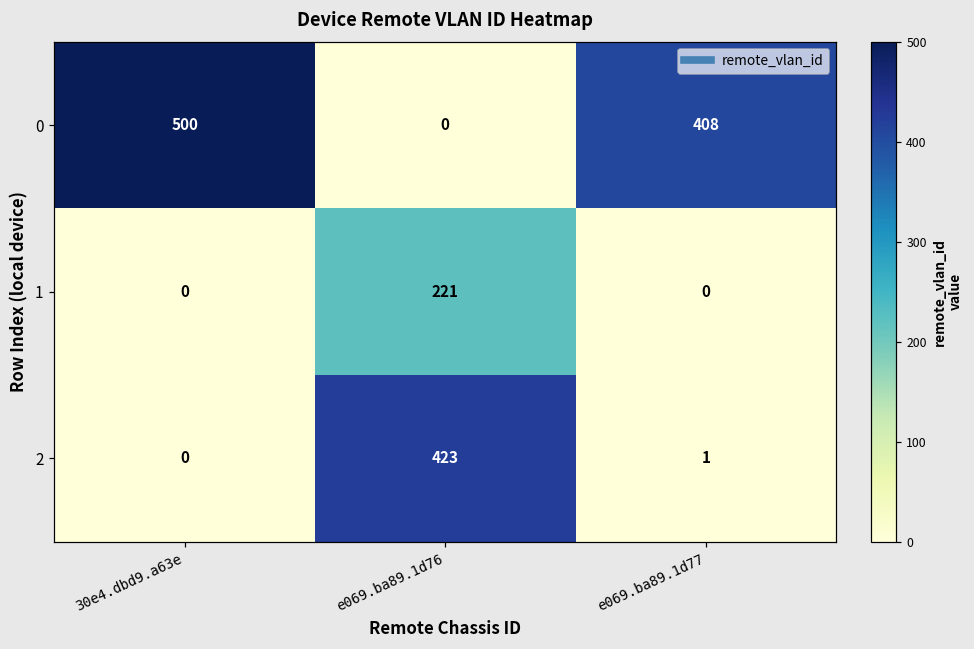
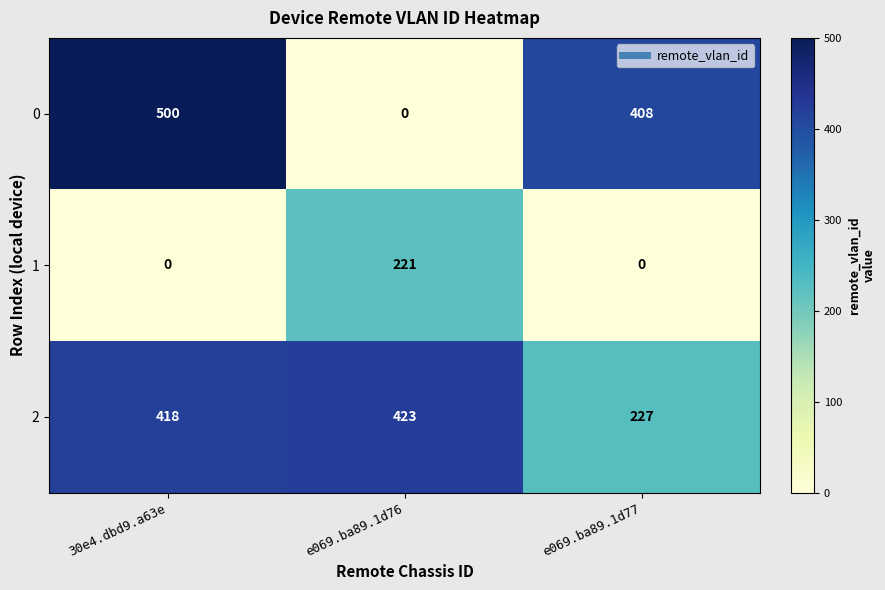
2, 30e4.dbd9.a63e: 0 -> 418
2, e069.ba89.1d77: 1 -> 227
